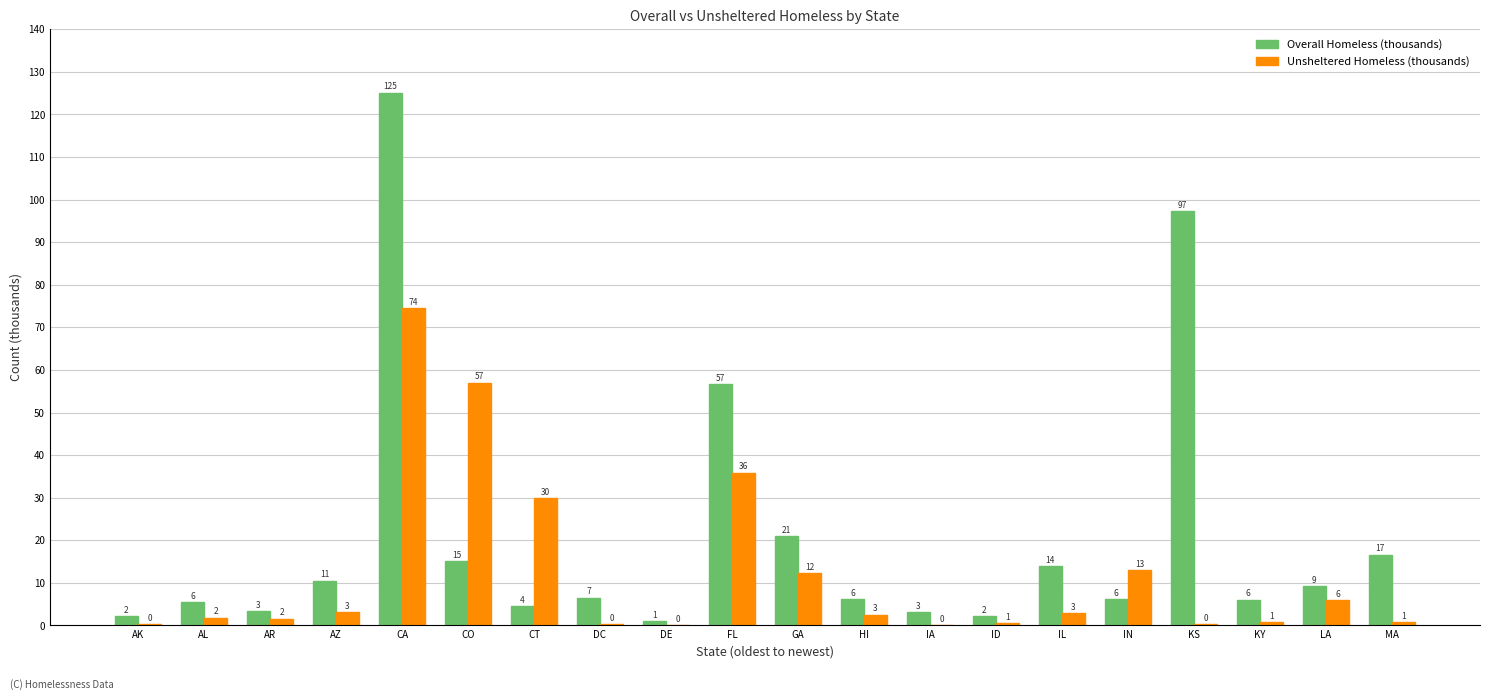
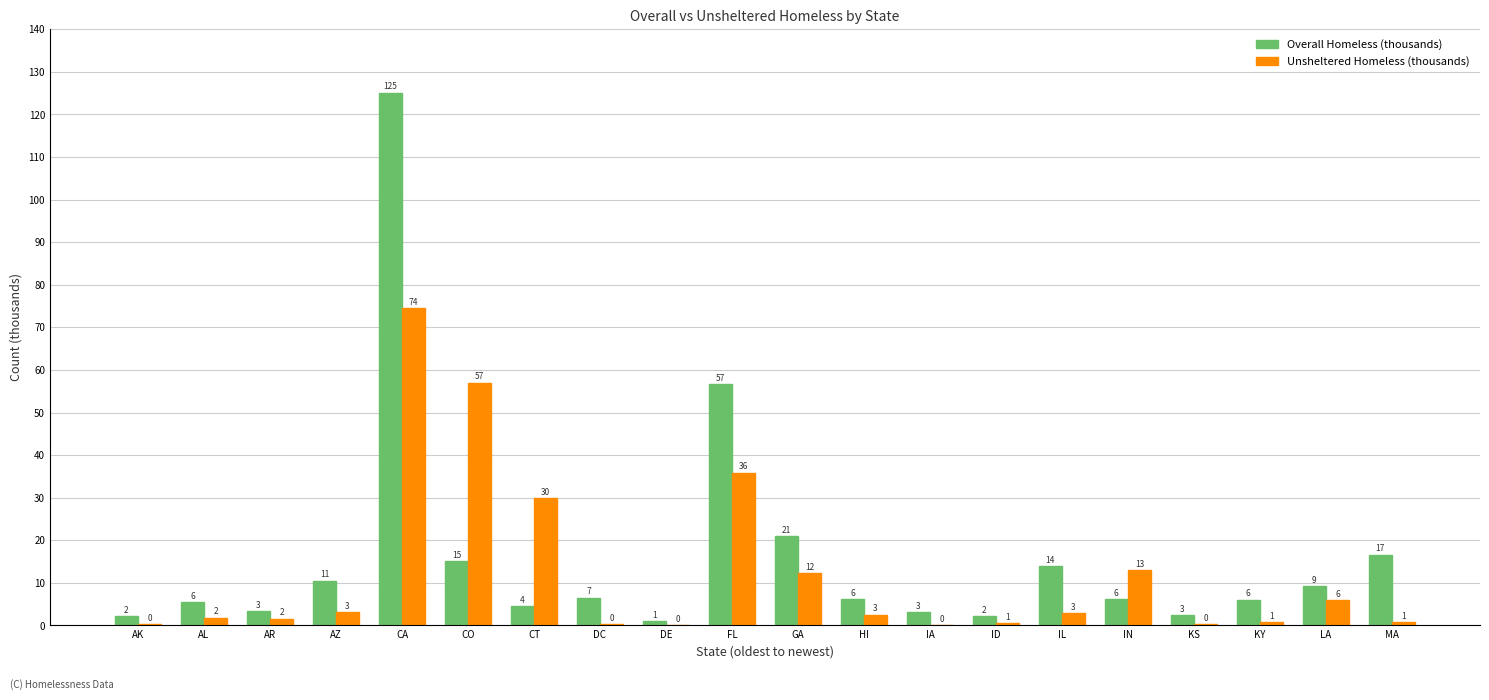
Overall Homeless (thousands), KS: 97 -> 3
